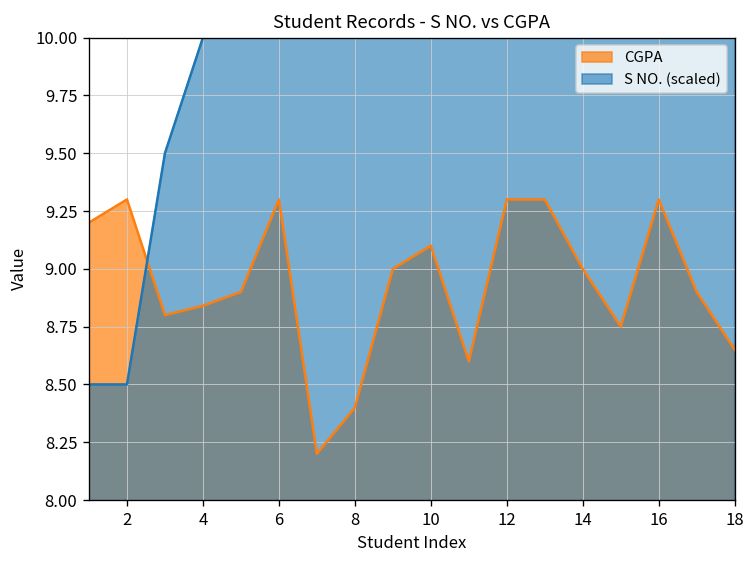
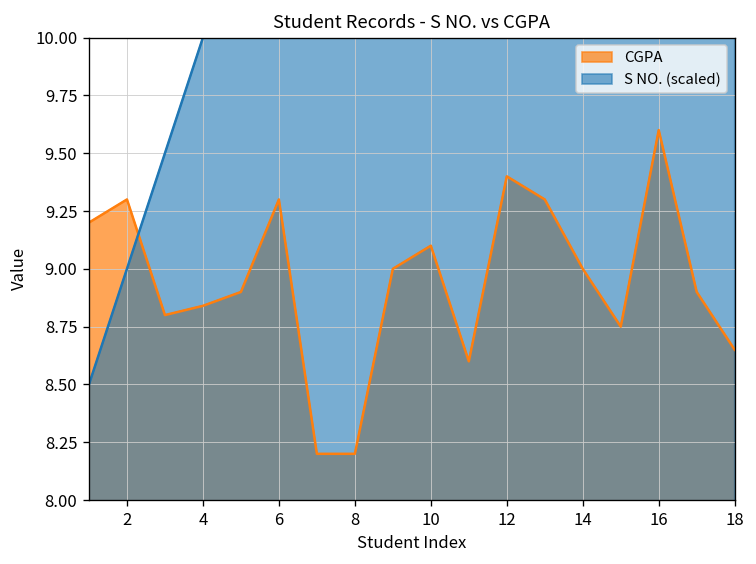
S NO. (scaled), 2: 8.50 -> 9.00
CGPA, 8: 8.4 -> 8.2
CGPA, 12: 9.3 -> 9.4
CGPA, 16: 9.3 -> 9.6
